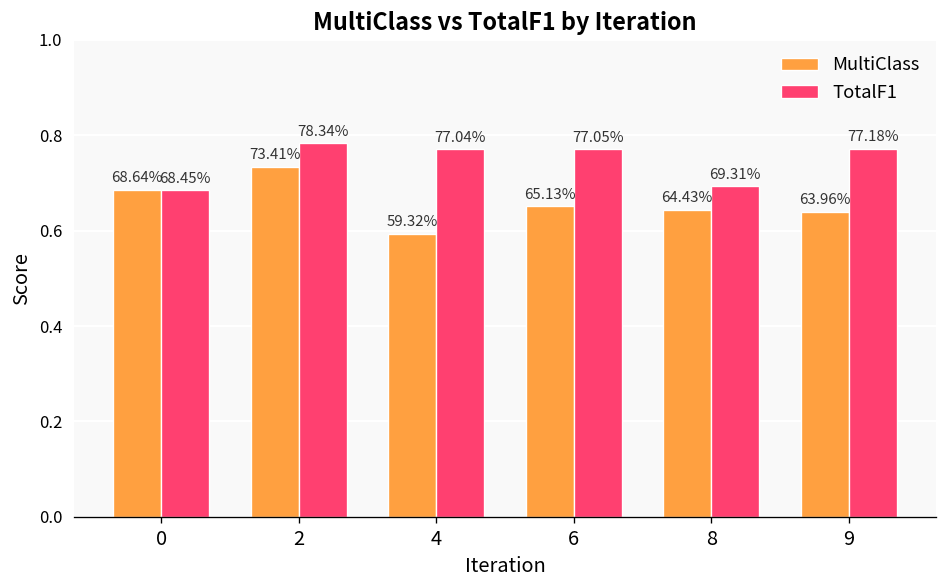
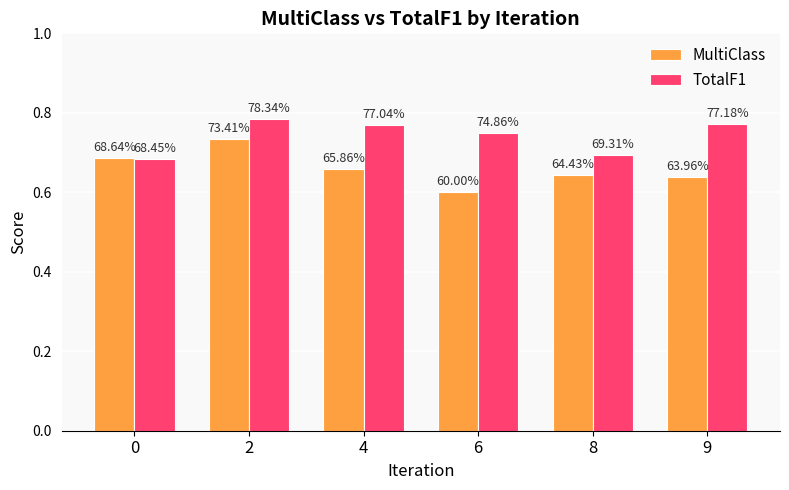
MultiClass, 4: 59.32% -> 65.86%
MultiClass, 6: 65.13% -> 60.00%
TotalF1, 6: 77.05% -> 74.86%
